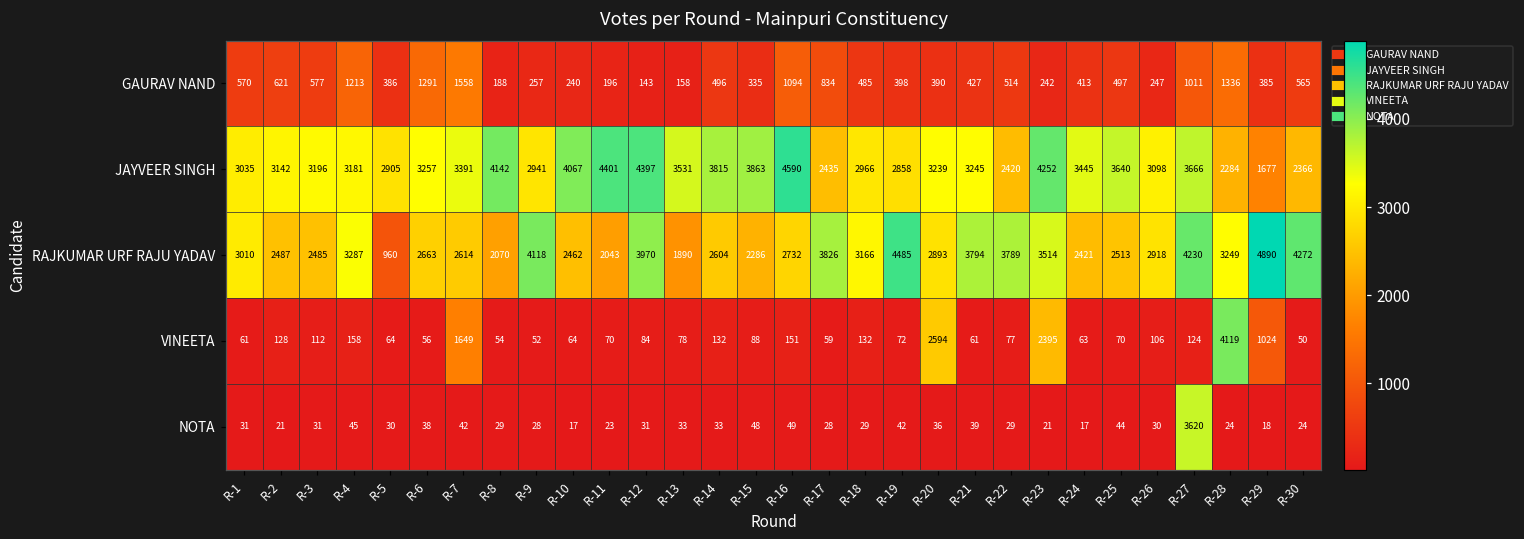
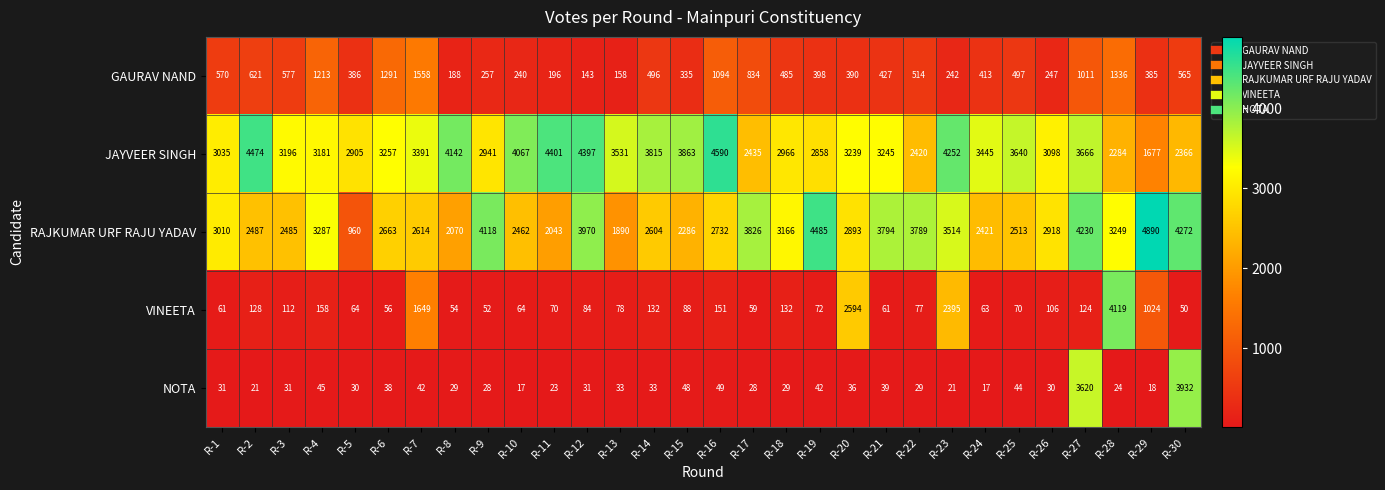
JAYVEER SINGH, R-2: 3142 -> 4474
NOTA, R-30: 24 -> 3932
